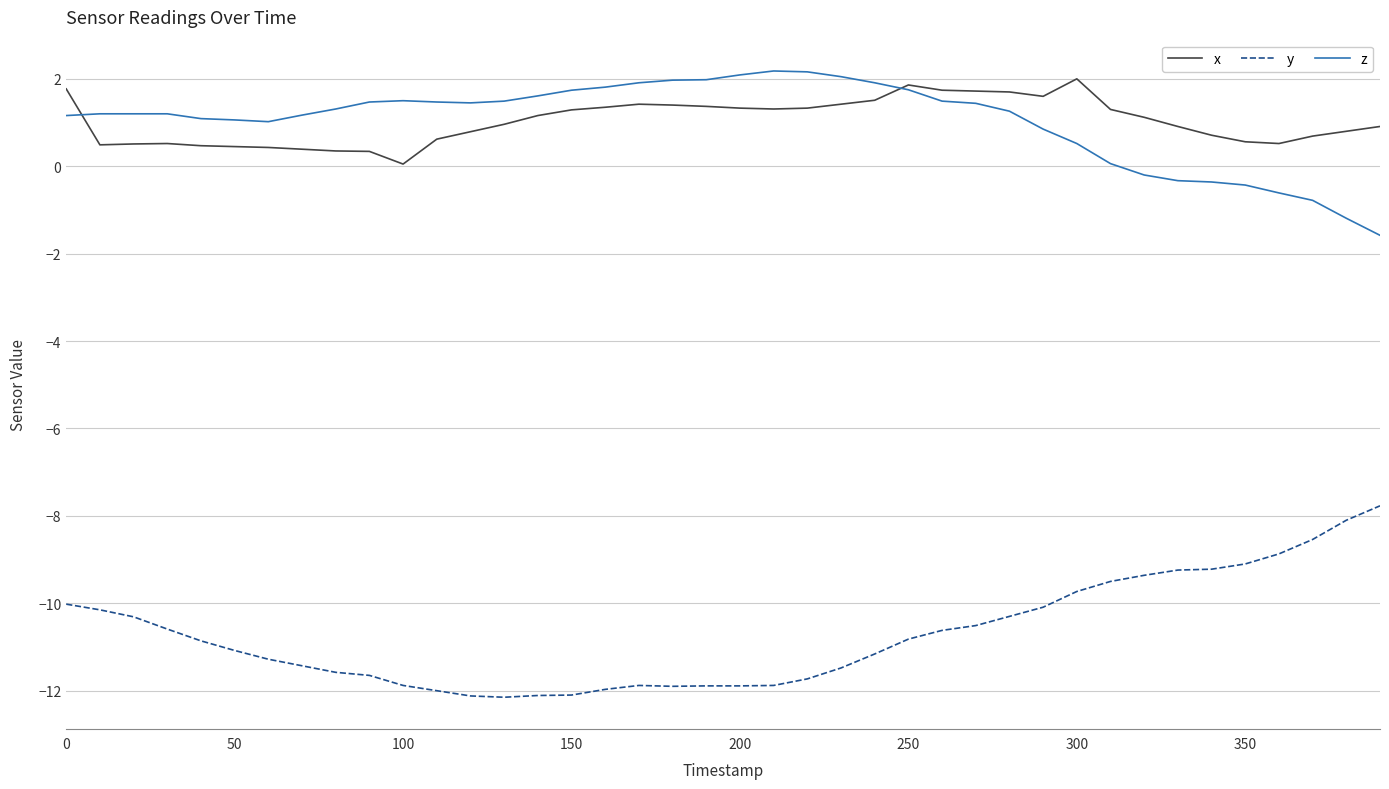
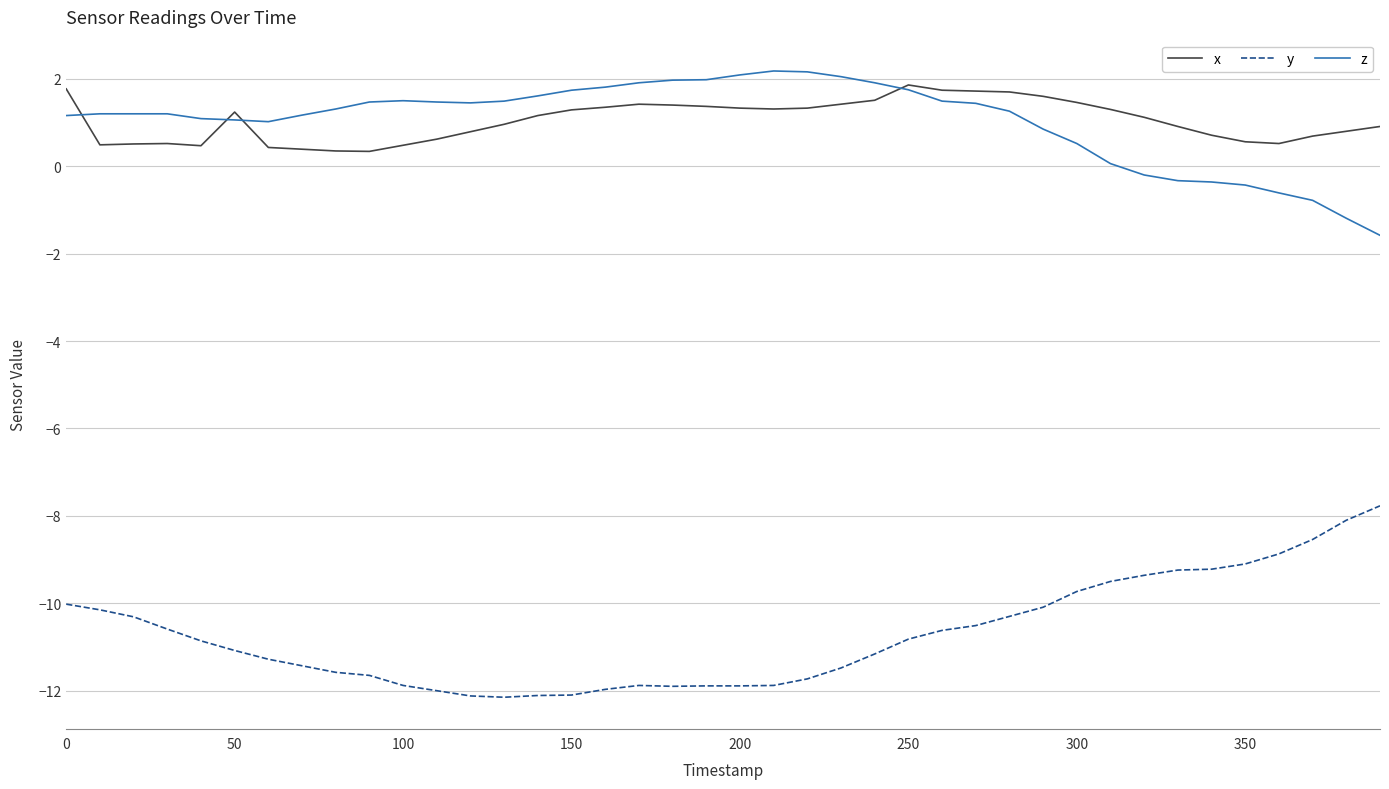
x, 50: 0.5 -> 1.2
x, 100: 0.1 -> 0.5
x, 300: 2.0 -> 1.5
